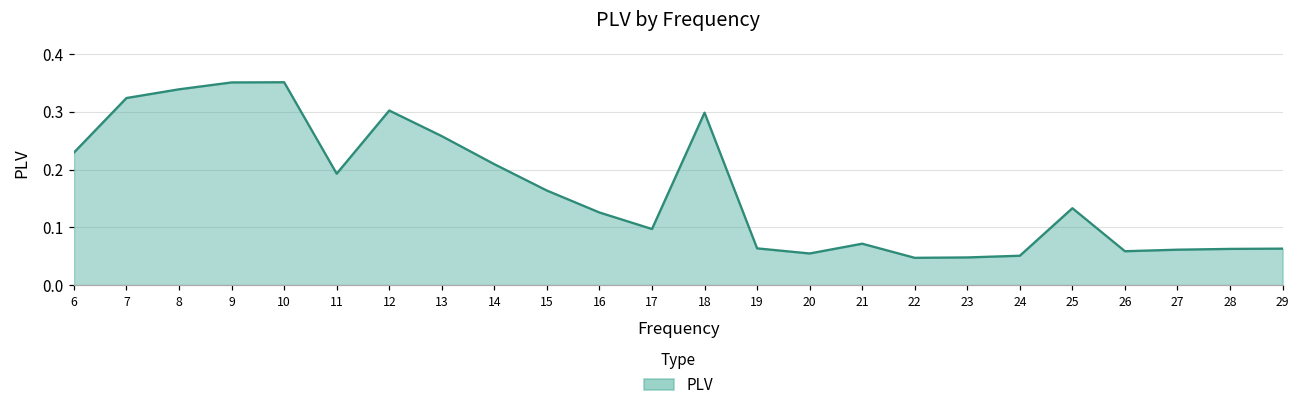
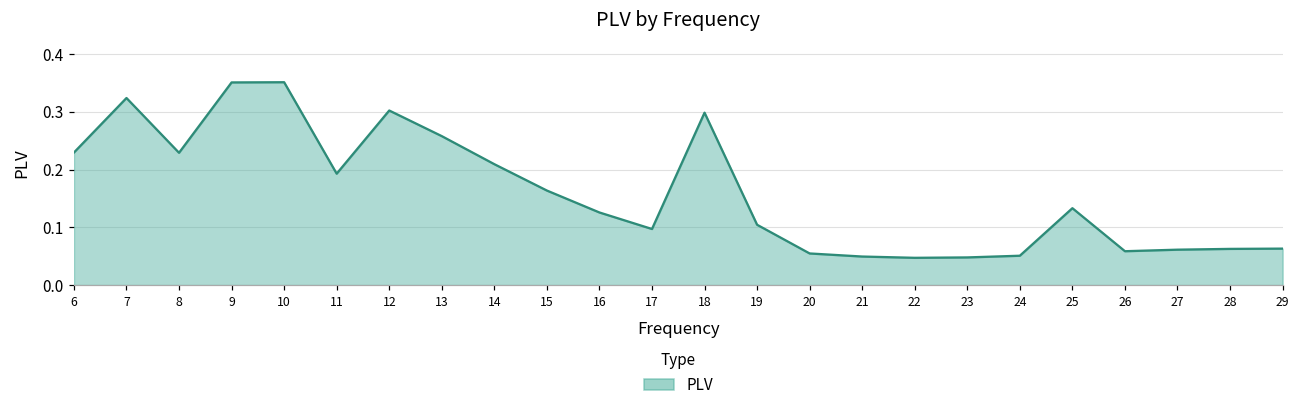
8: 0.34 -> 0.23
19: 0.06 -> 0.10
21: 0.07 -> 0.05
